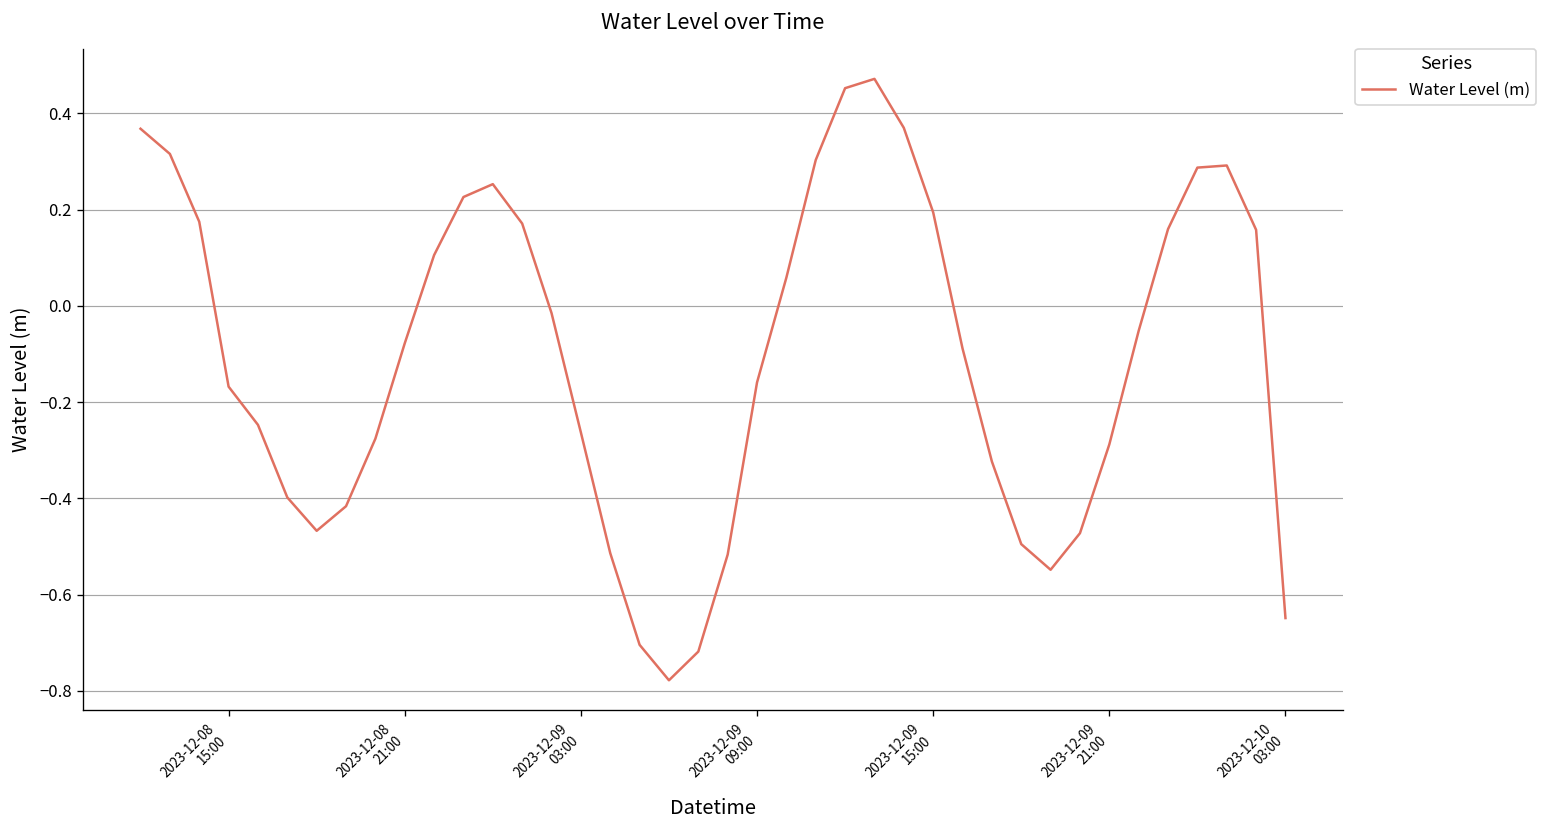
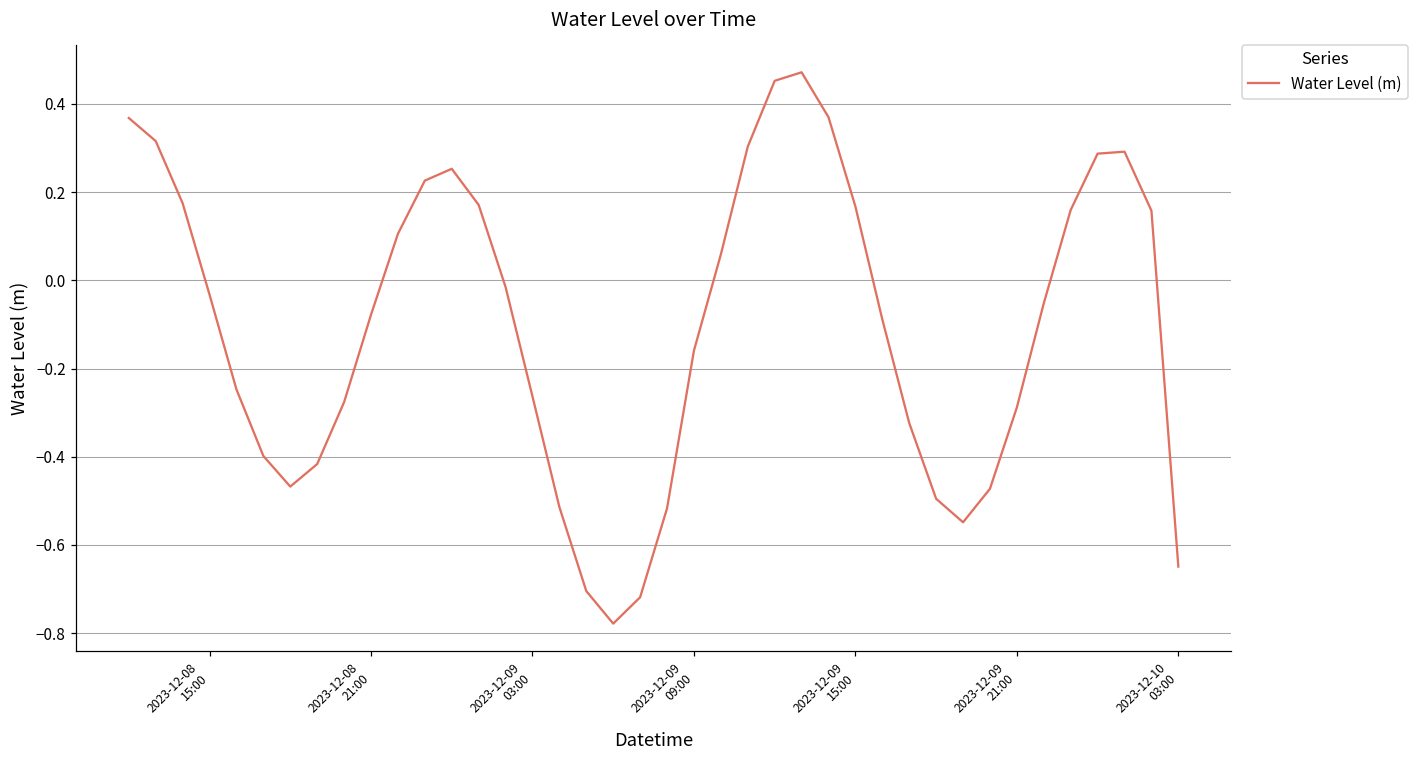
2023-12-08 15:00: -0.17 -> -0.03
2023-12-09 15:00: 0.19 -> 0.17
